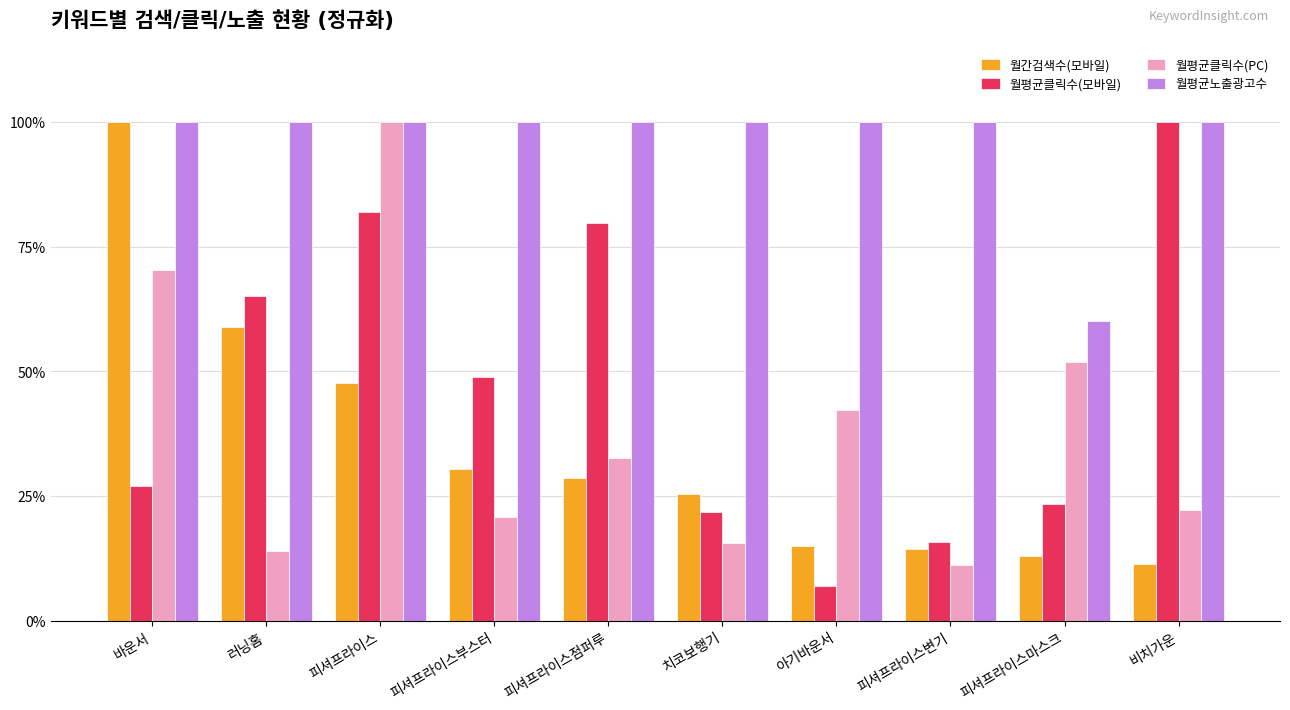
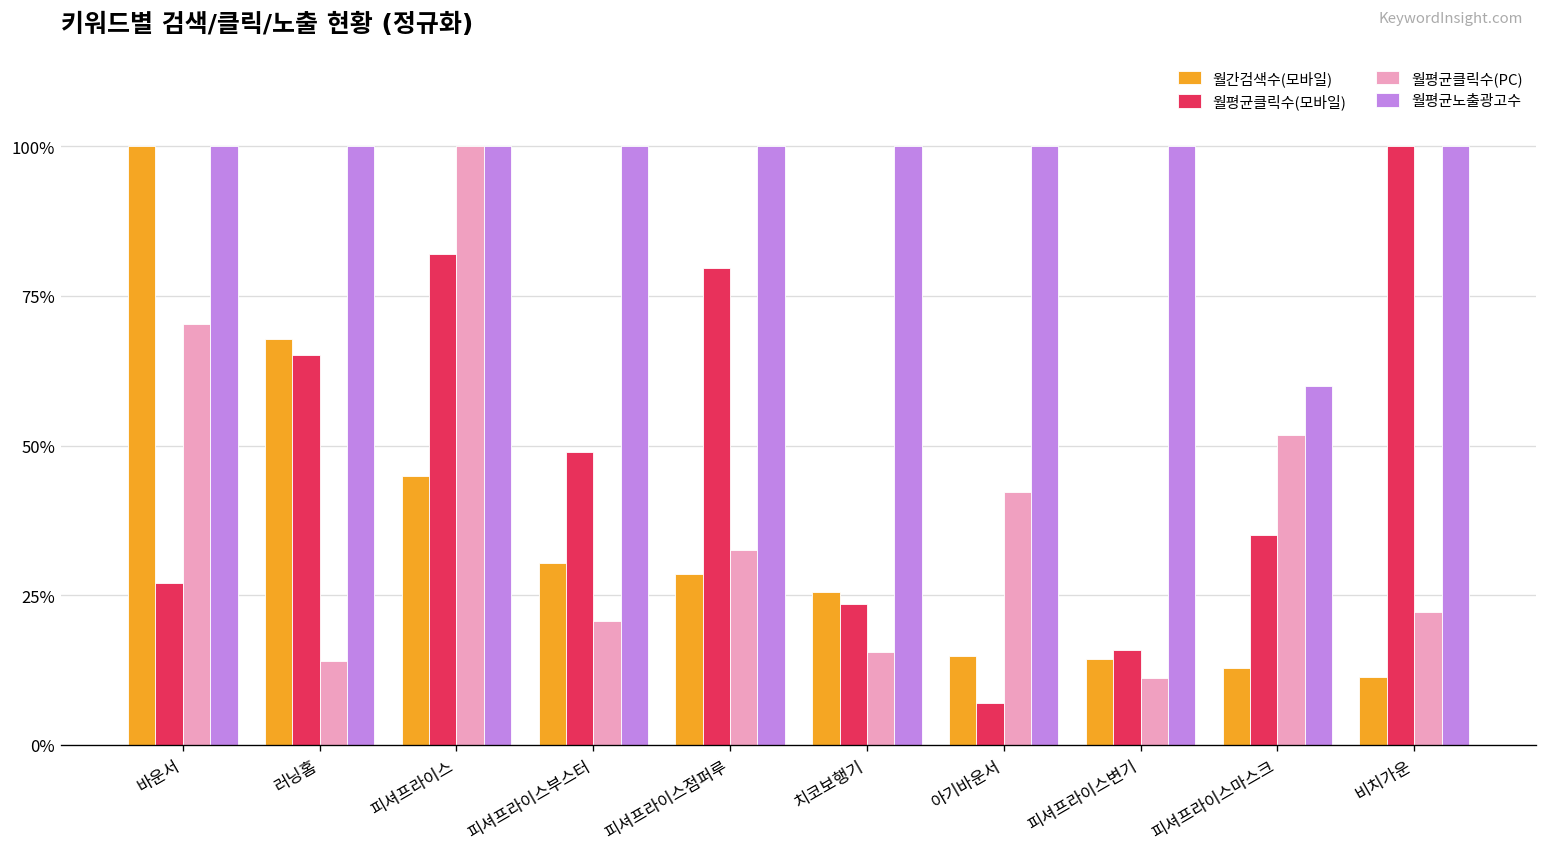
월간검색수(모바일), 러닝홈: 59% -> 68%
월간검색수(모바일), 피셔프라이스: 48% -> 45%
월평균클릭수(모바일), 치코보행기: 22% -> 24%
월평균클릭수(모바일), 피셔프라이스마스크: 23% -> 35%
